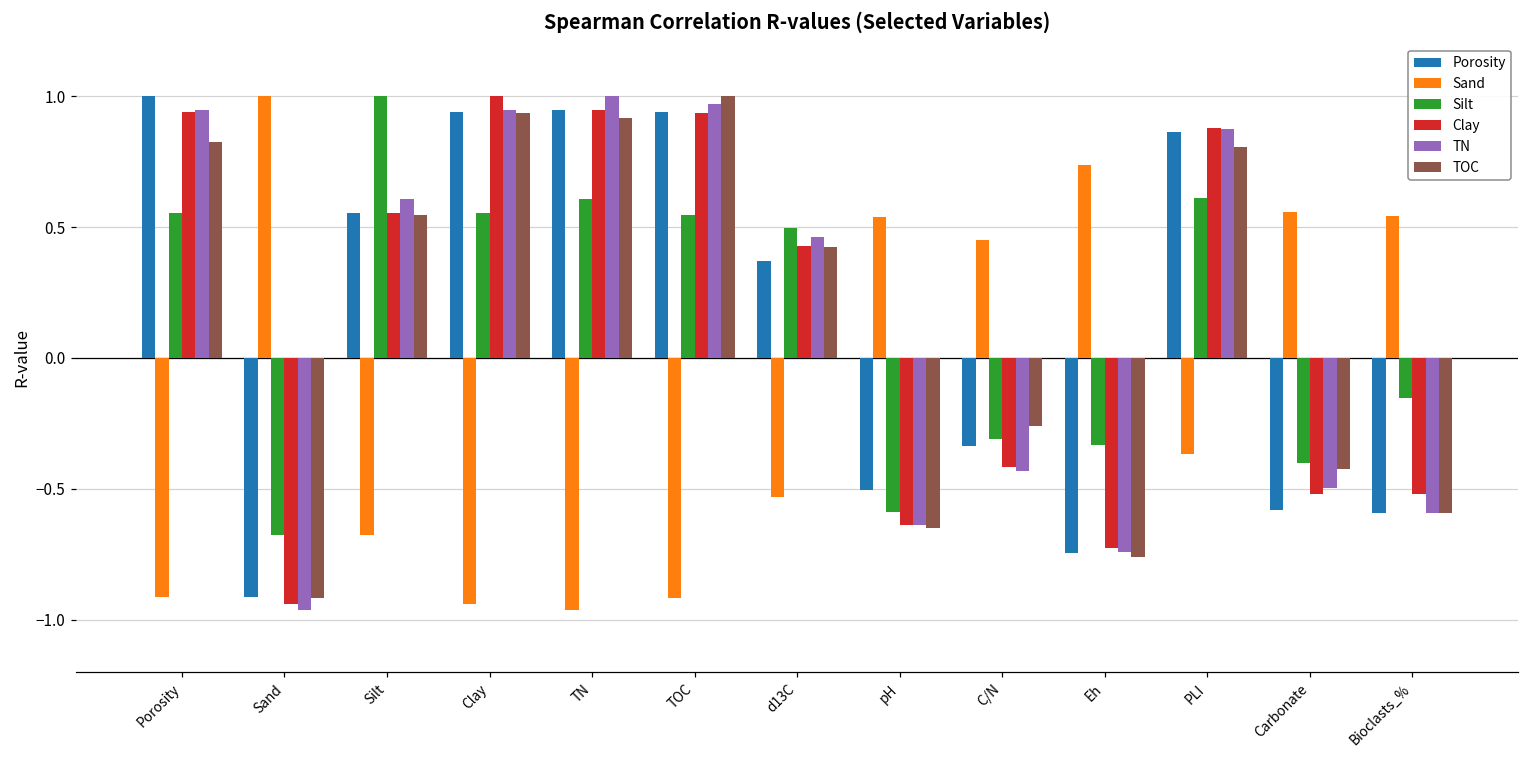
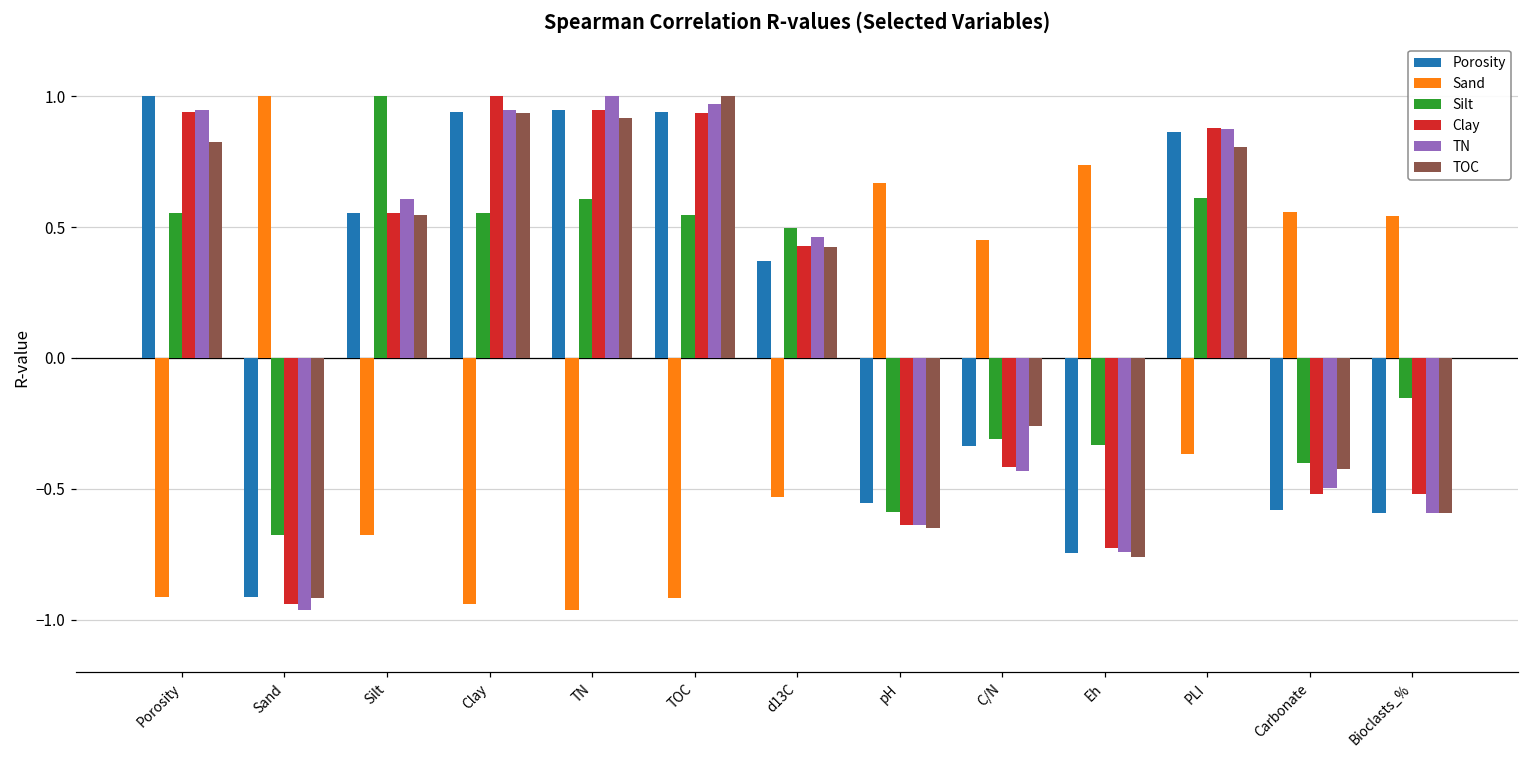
Porosity, pH: -0.51 -> -0.55
Sand, pH: 0.54 -> 0.67
